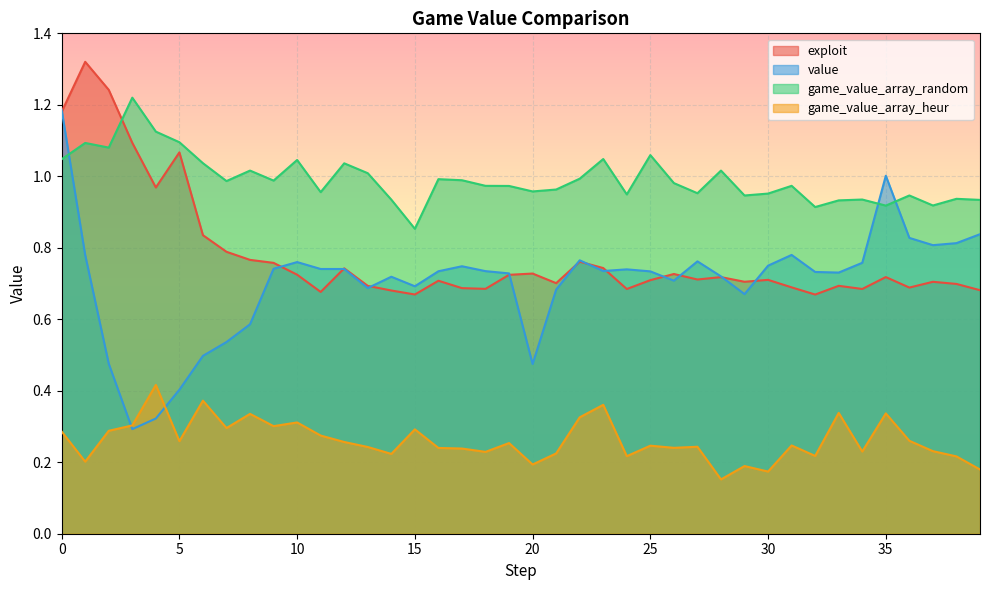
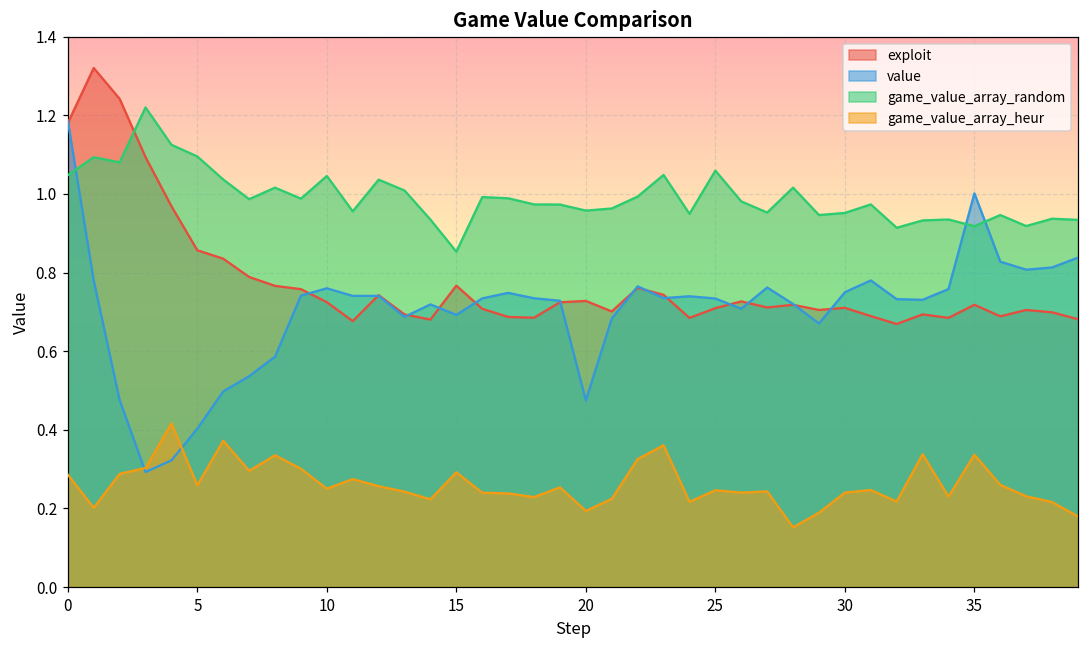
exploit, 5: 1.07 -> 0.86
game_value_array_heur, 10: 0.31 -> 0.25
exploit, 15: 0.67 -> 0.77
game_value_array_heur, 30: 0.17 -> 0.24
